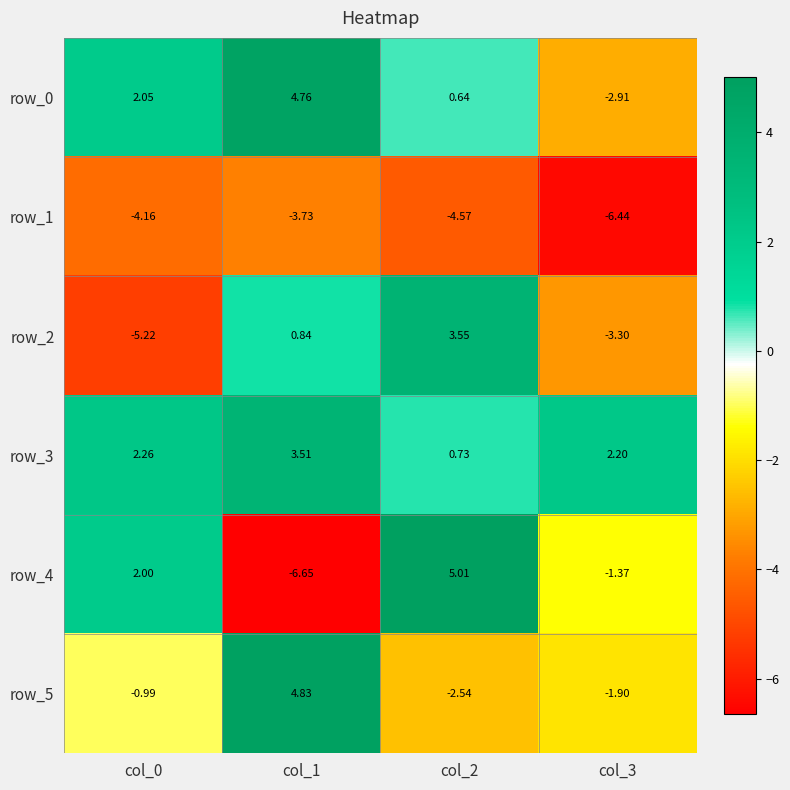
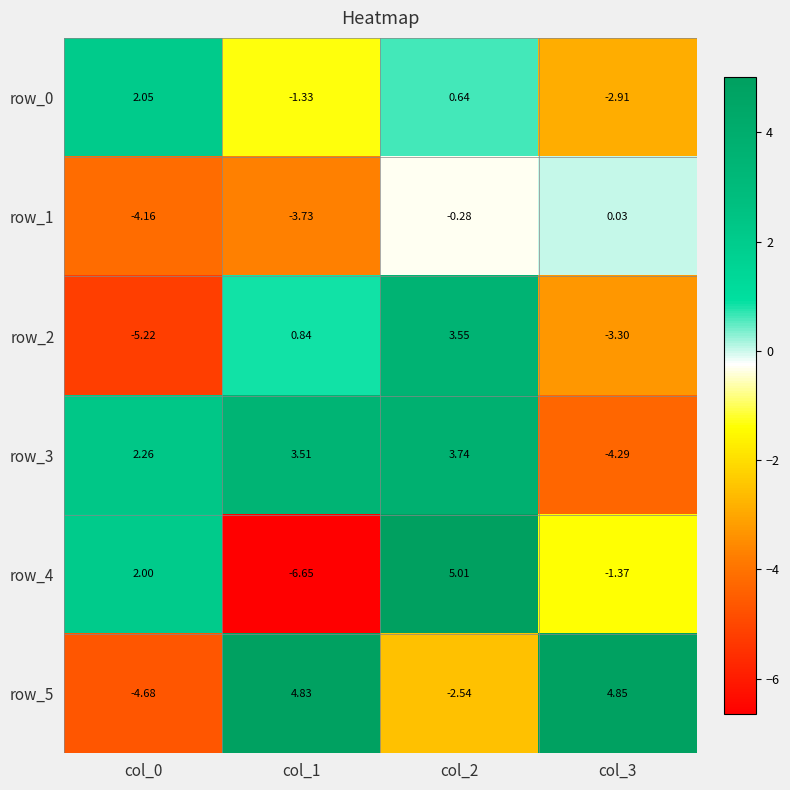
row_0, col_1: 4.76 -> -1.33
row_1, col_2: -4.57 -> -0.28
row_1, col_3: -6.44 -> 0.03
row_3, col_2: 0.73 -> 3.74
row_3, col_3: 2.20 -> -4.29
row_5, col_0: -0.99 -> -4.68
row_5, col_3: -1.90 -> 4.85
